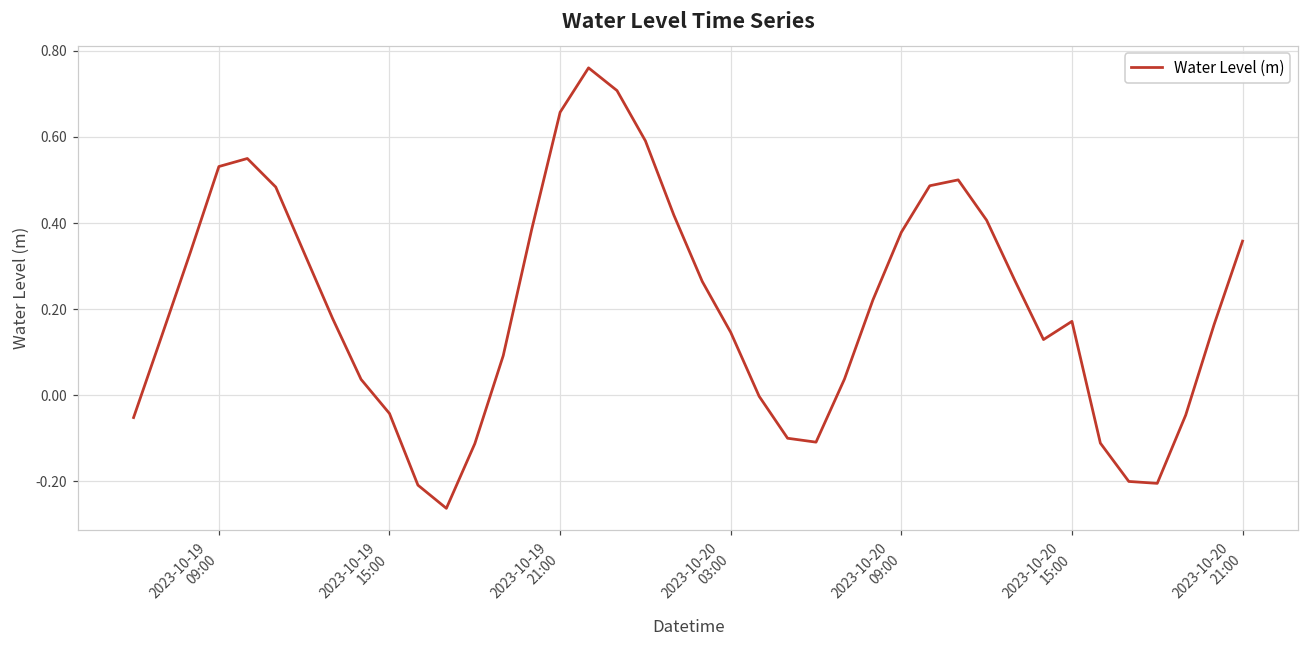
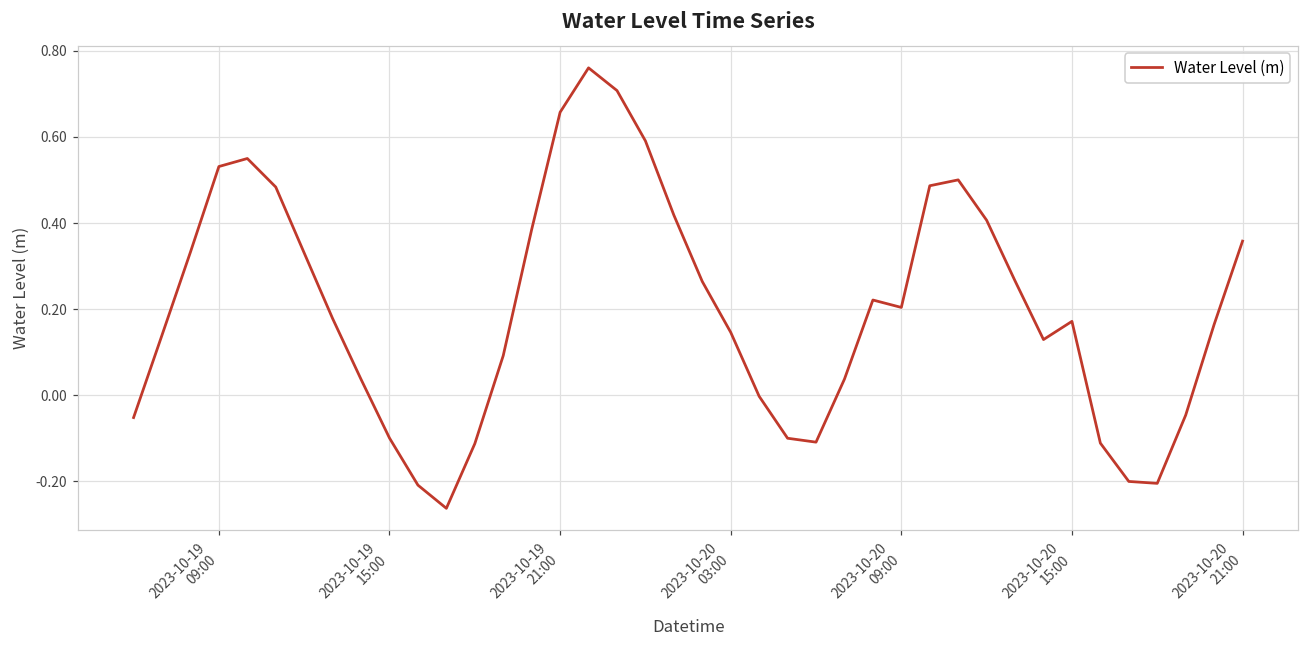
2023-10-19 15:00: -0.04 -> -0.10
2023-10-20 09:00: 0.38 -> 0.20
